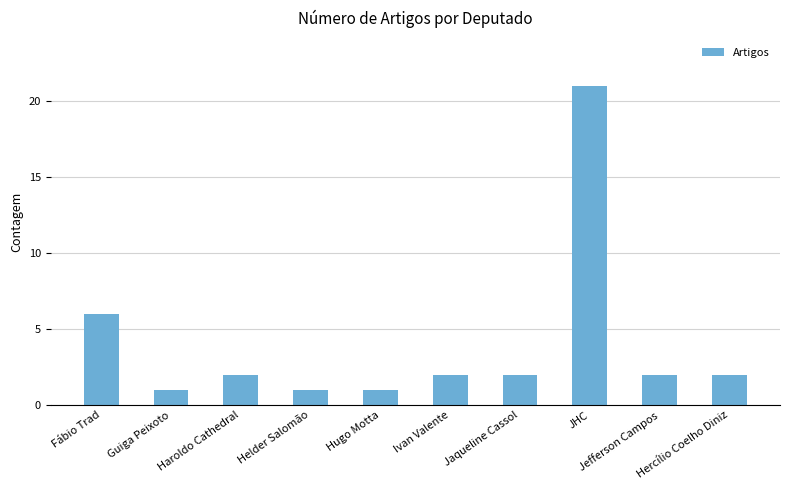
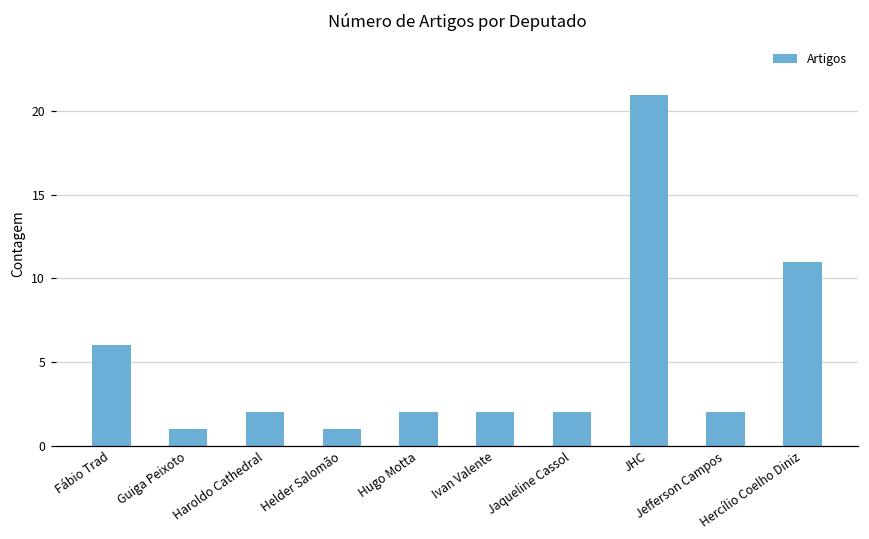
Hugo Motta: 1 -> 2
Hercílio Coelho Diniz: 2 -> 11
